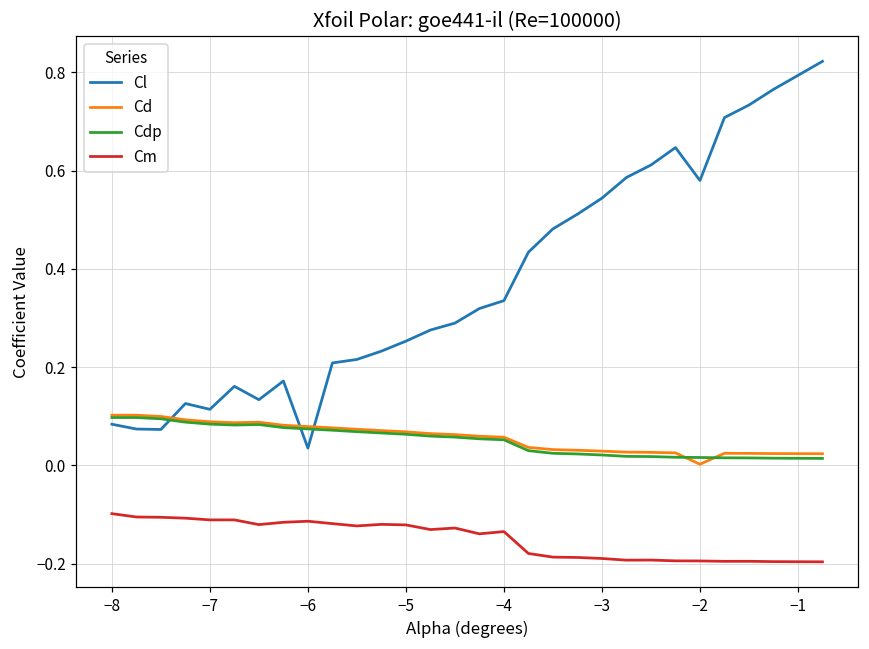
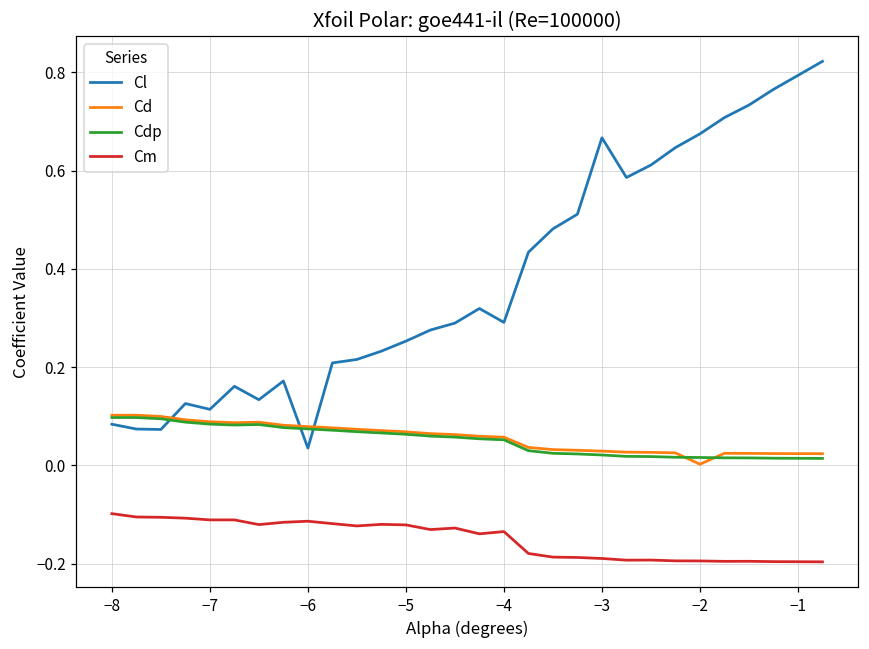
Cl, −4: 0.34 -> 0.29
Cl, −3: 0.54 -> 0.67
Cl, −2: 0.58 -> 0.68
